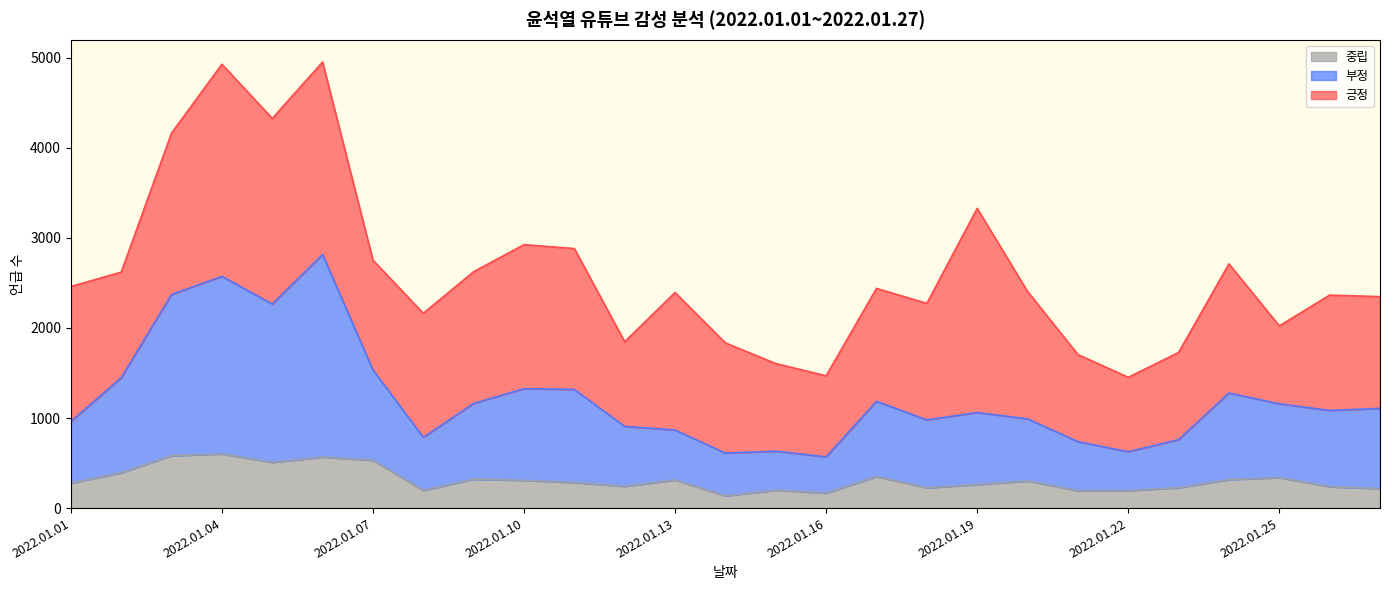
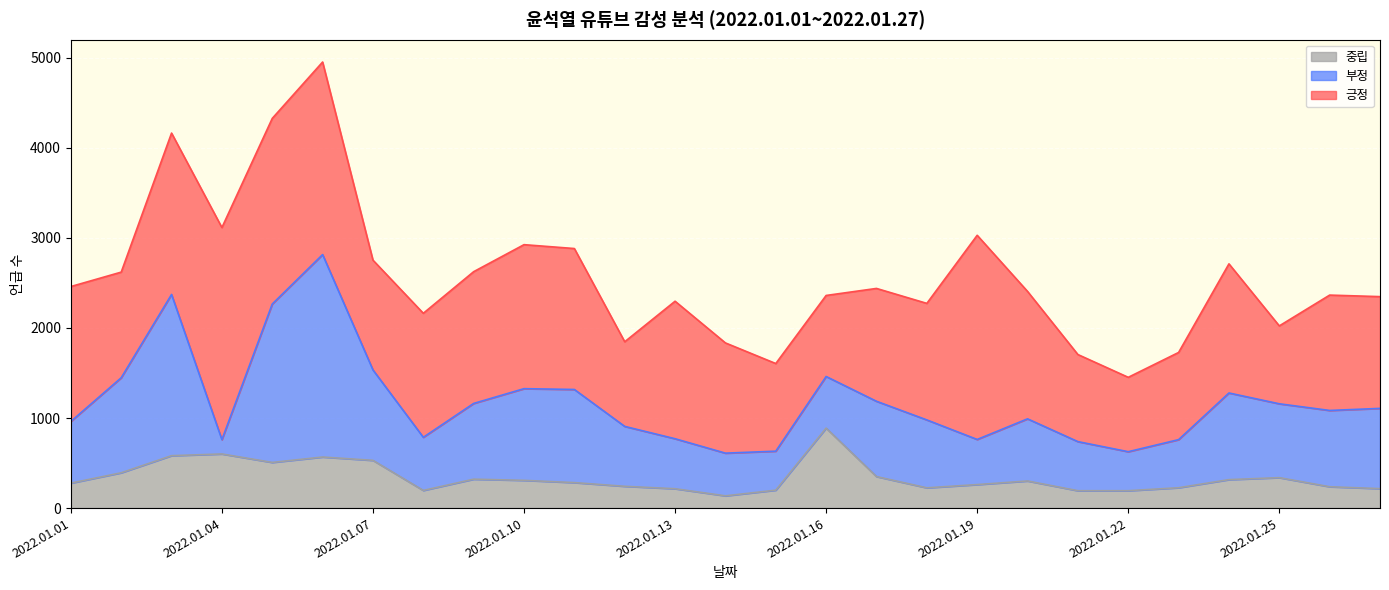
부정, 2022.01.04: 2000 -> 200
중립, 2022.01.13: 300 -> 200
중립, 2022.01.16: 200 -> 900
부정, 2022.01.16: 400 -> 600
부정, 2022.01.19: 800 -> 500
